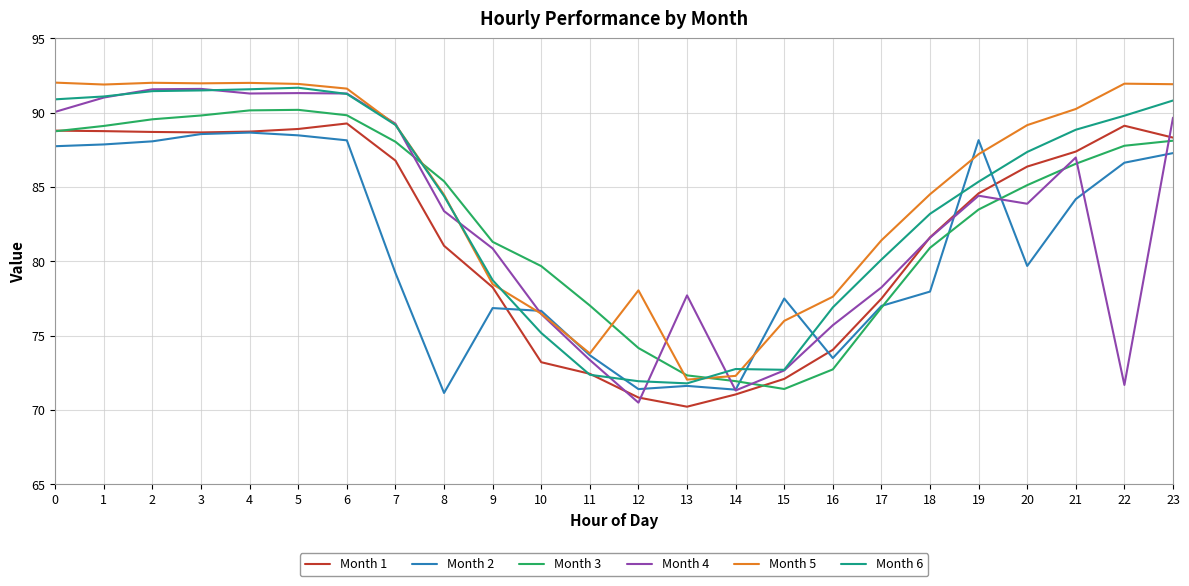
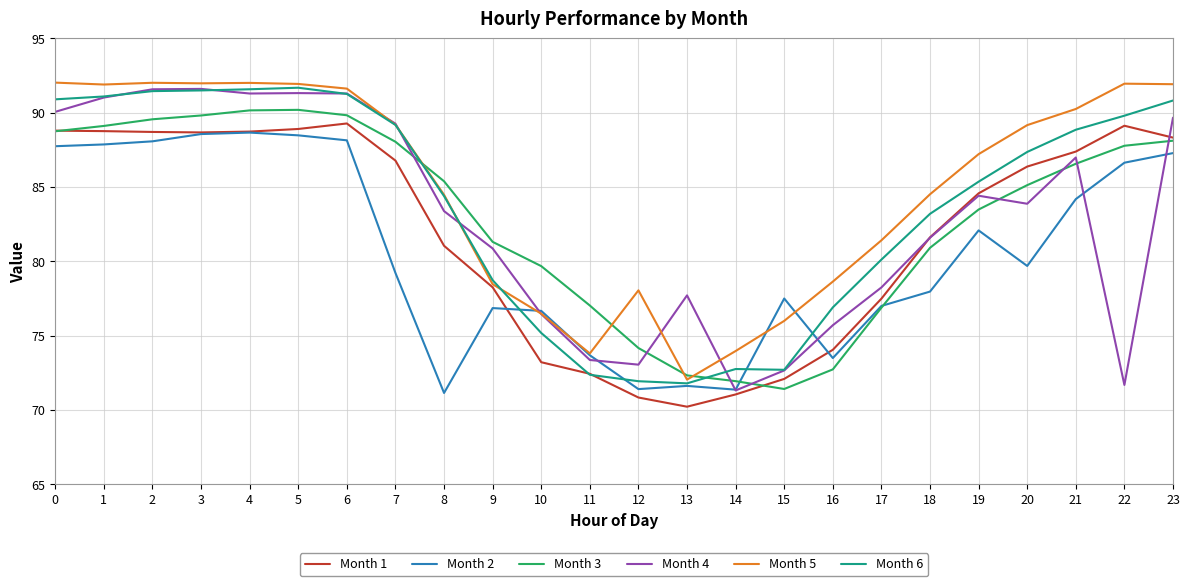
Month 4, 12: 70.5 -> 73.0
Month 5, 14: 72.3 -> 74.0
Month 5, 16: 77.6 -> 78.6
Month 2, 19: 88.2 -> 82.1
